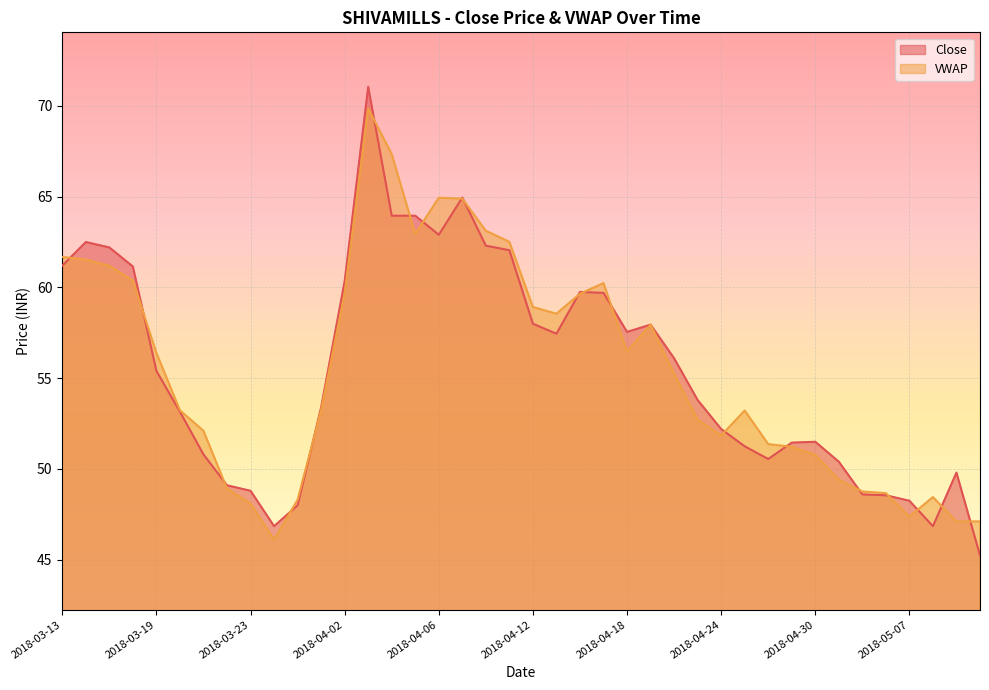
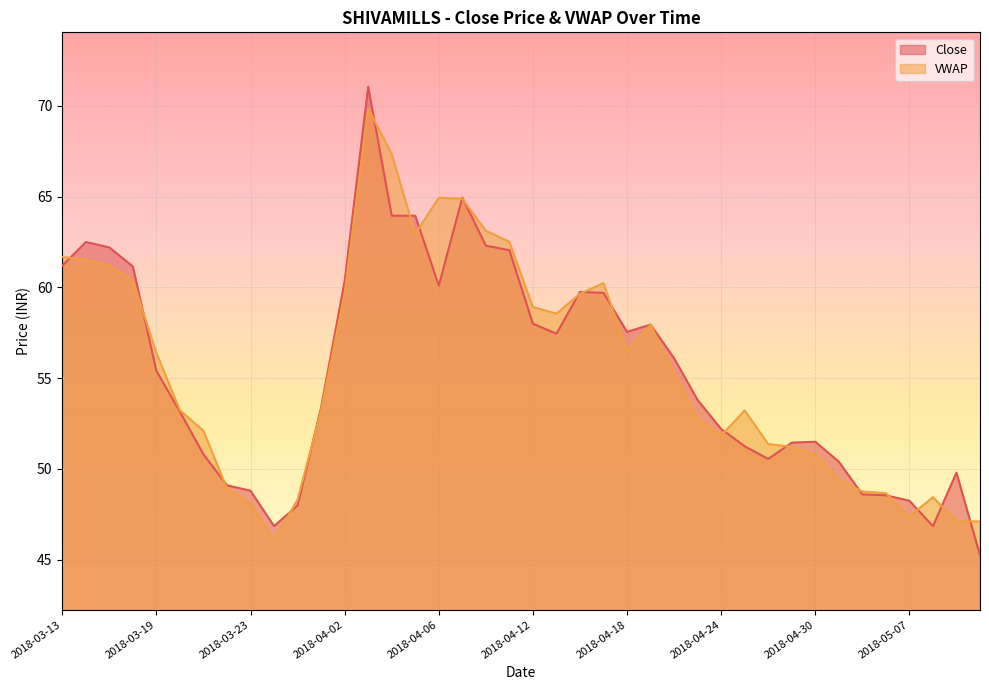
Close, 2018-04-06: 62.9 -> 60.1
